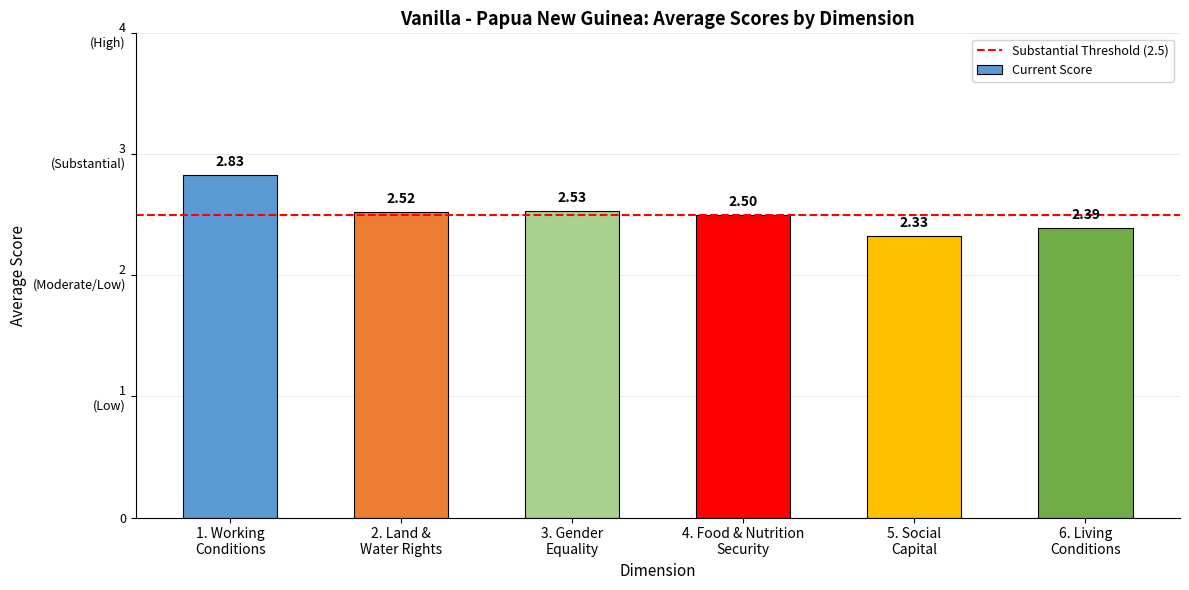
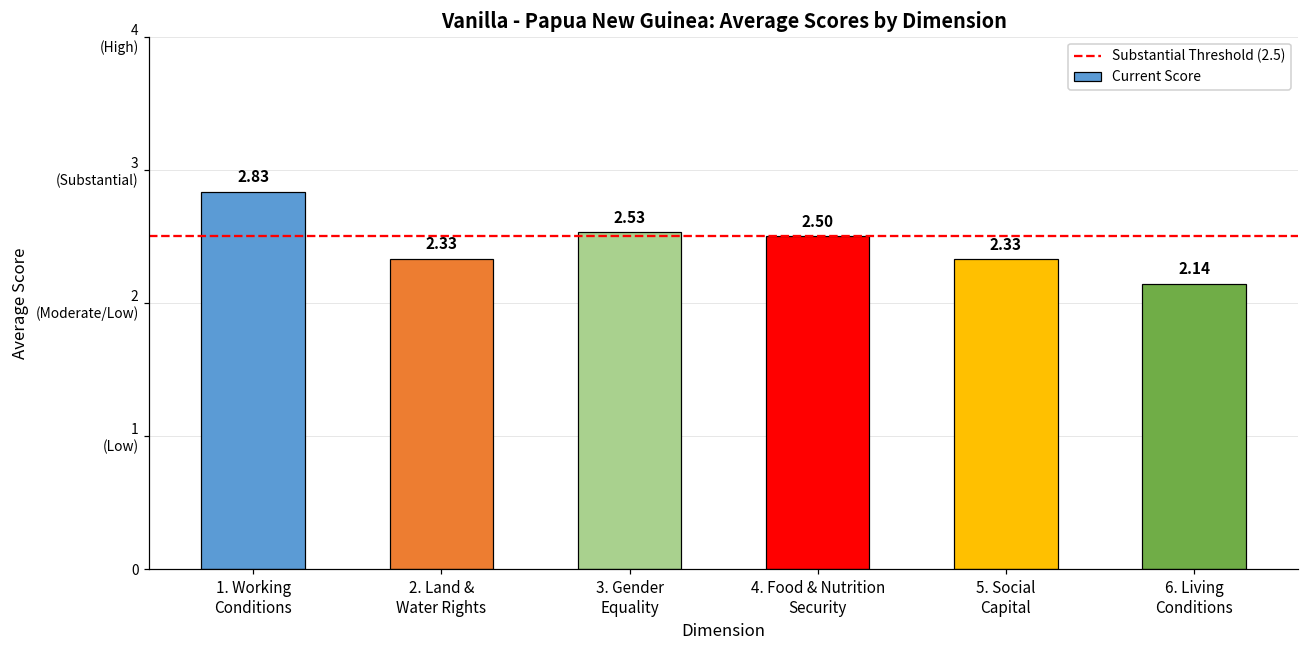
2. Land & Water Rights: 2.52 -> 2.33
6. Living Conditions: 2.39 -> 2.14
